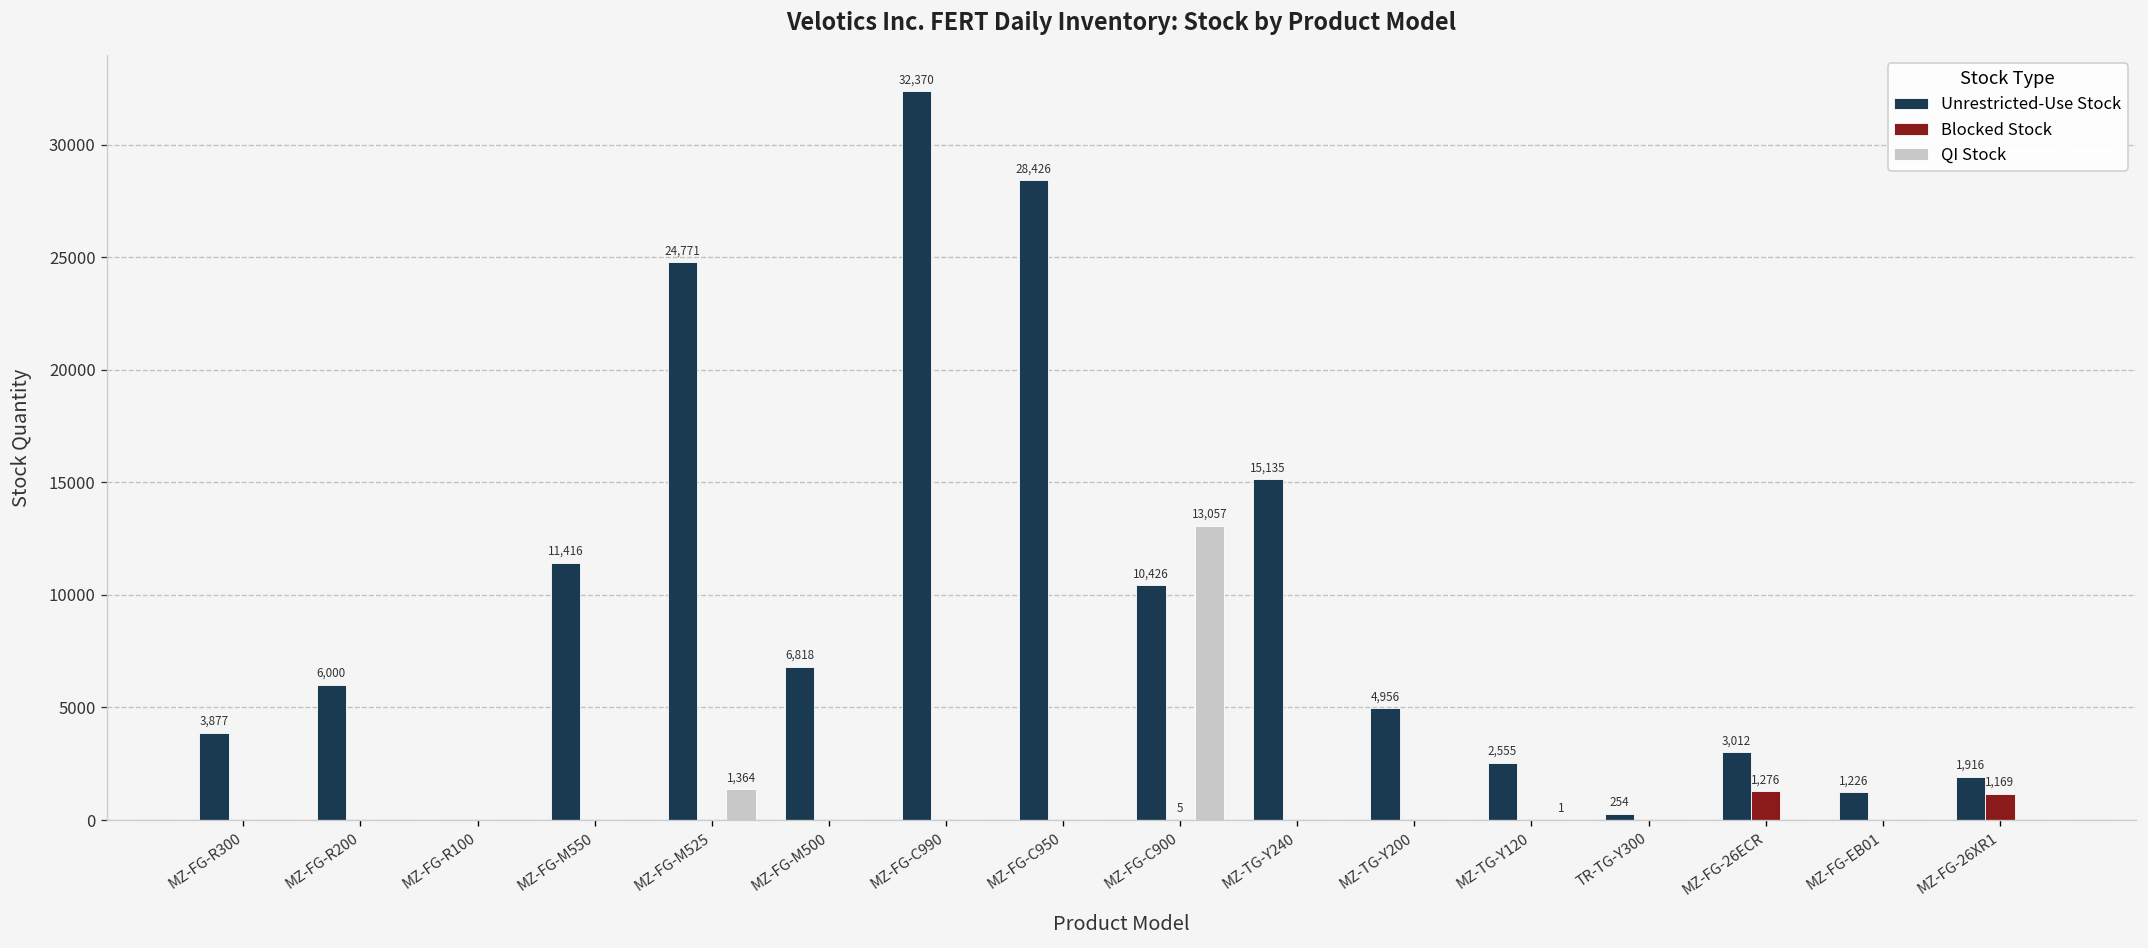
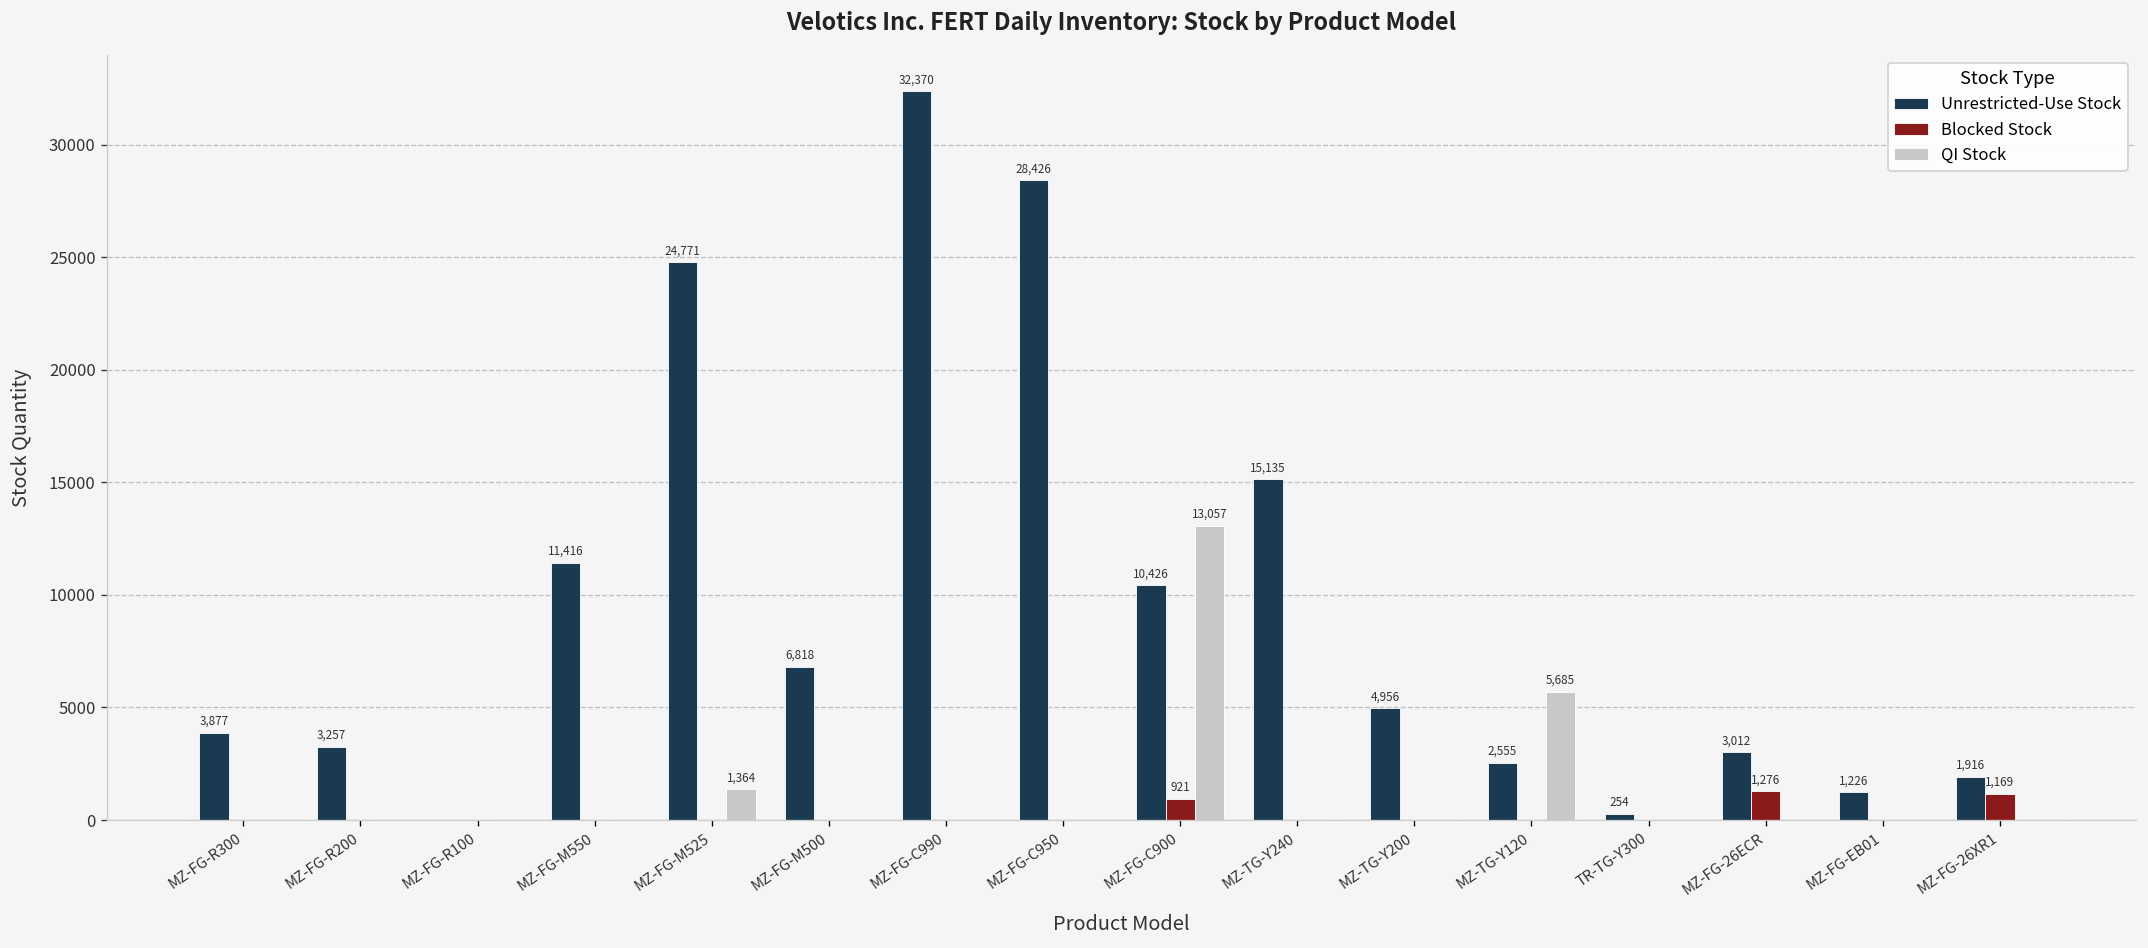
Unrestricted-Use Stock, MZ-FG-R200: 6,000 -> 3,257
Blocked Stock, MZ-FG-C900: 5 -> 921
QI Stock, MZ-TG-Y120: 1 -> 5,685
